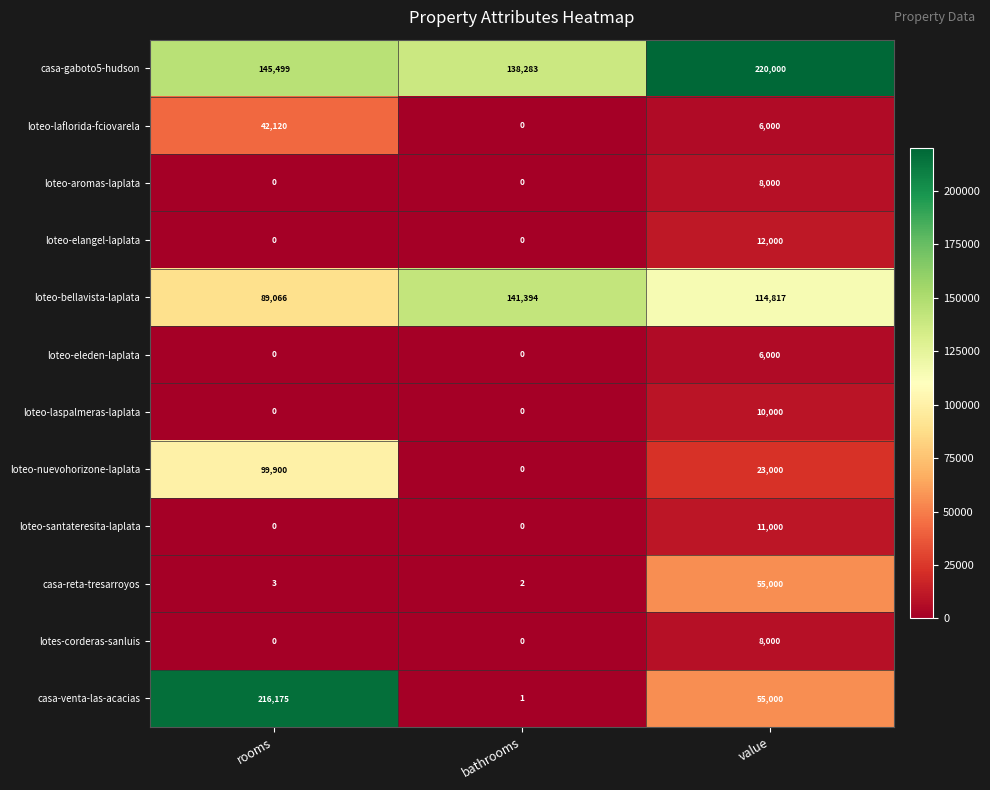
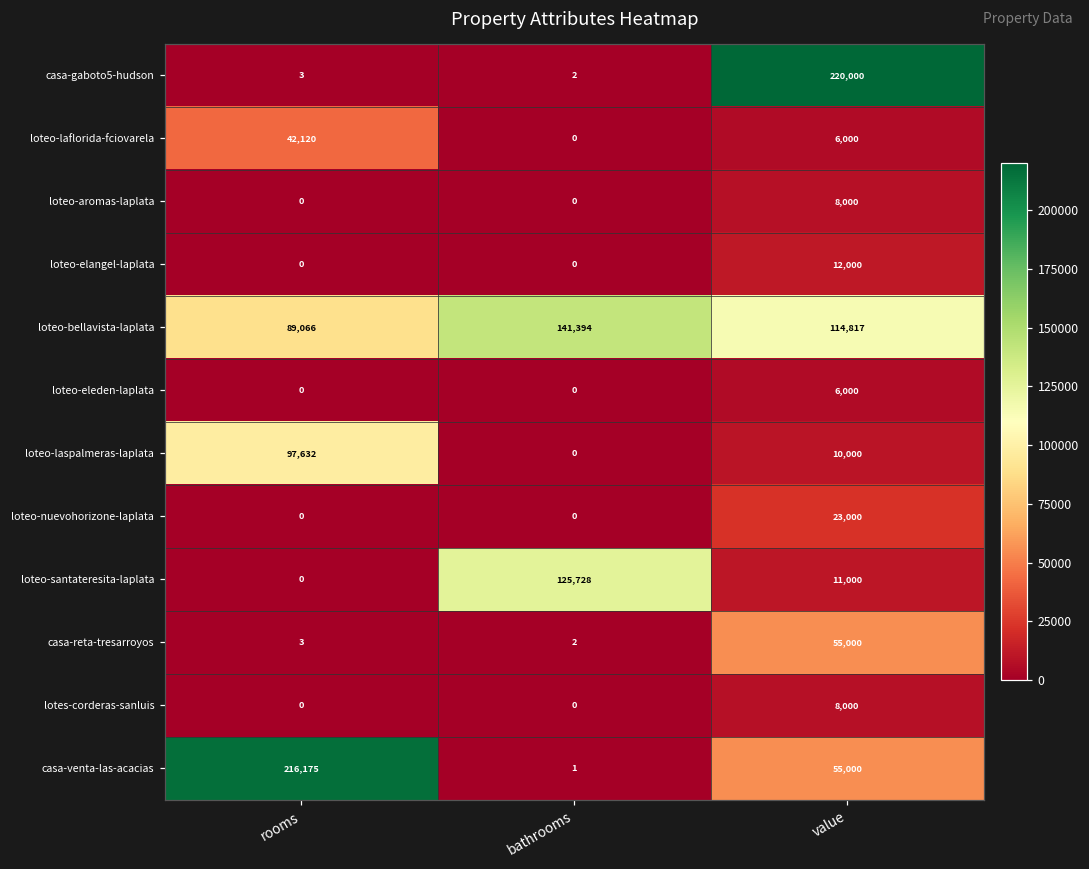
casa-gaboto5-hudson, rooms: 145,499 -> 3
casa-gaboto5-hudson, bathrooms: 138,283 -> 2
loteo-laspalmeras-laplata, rooms: 0 -> 97,632
loteo-nuevohorizone-laplata, rooms: 99,900 -> 0
loteo-santateresita-laplata, bathrooms: 0 -> 125,728
